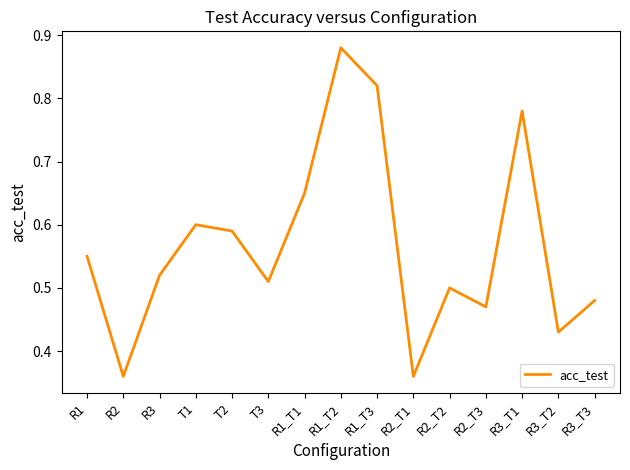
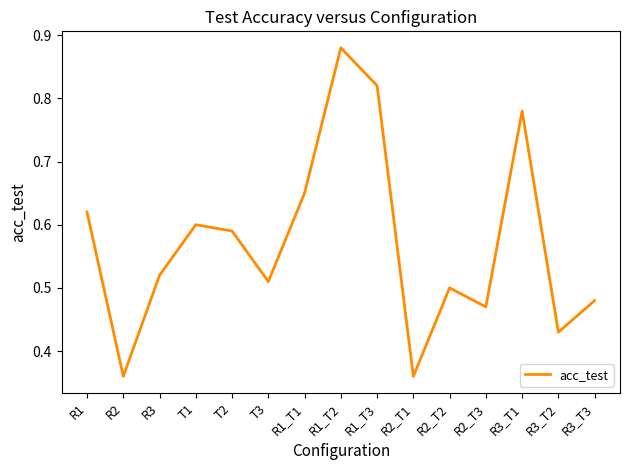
R1: 0.55 -> 0.62
